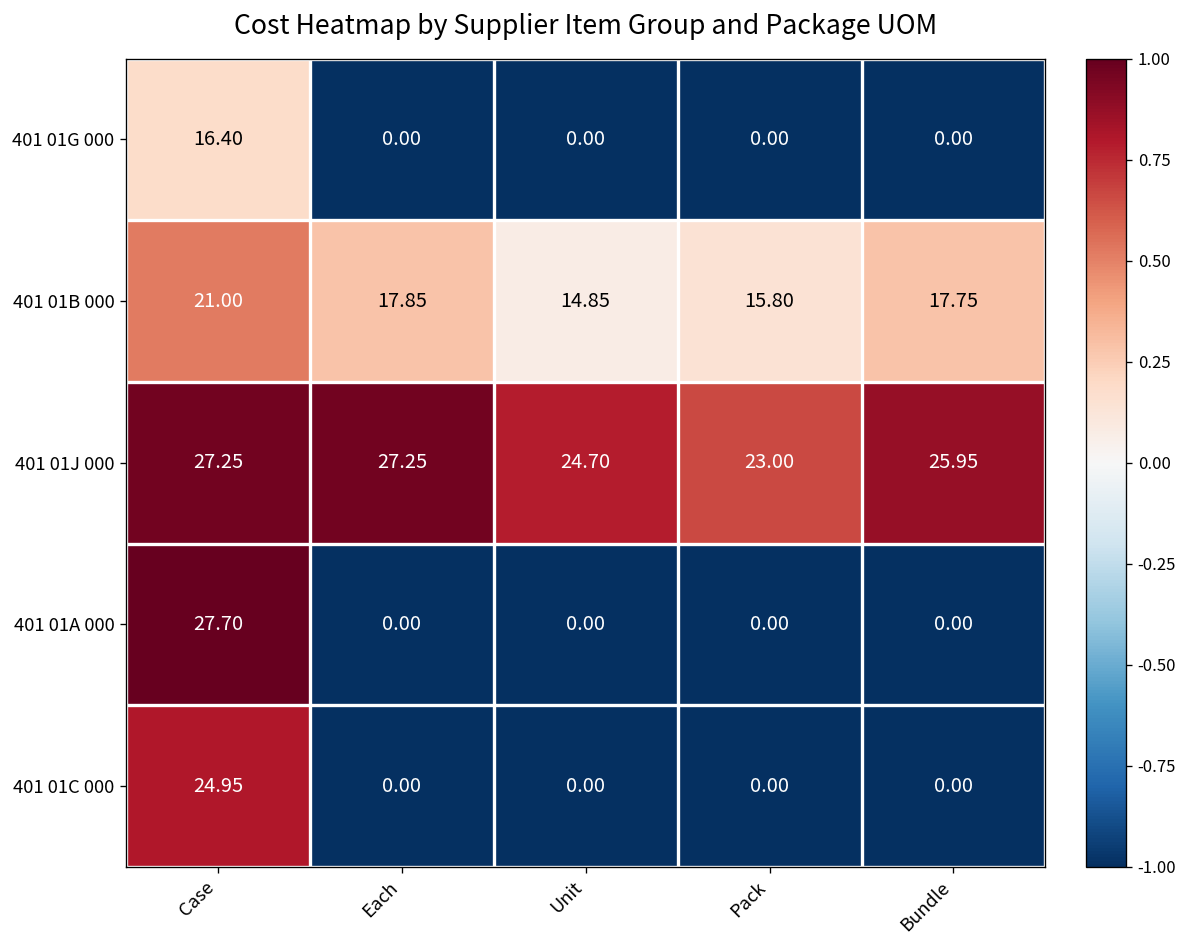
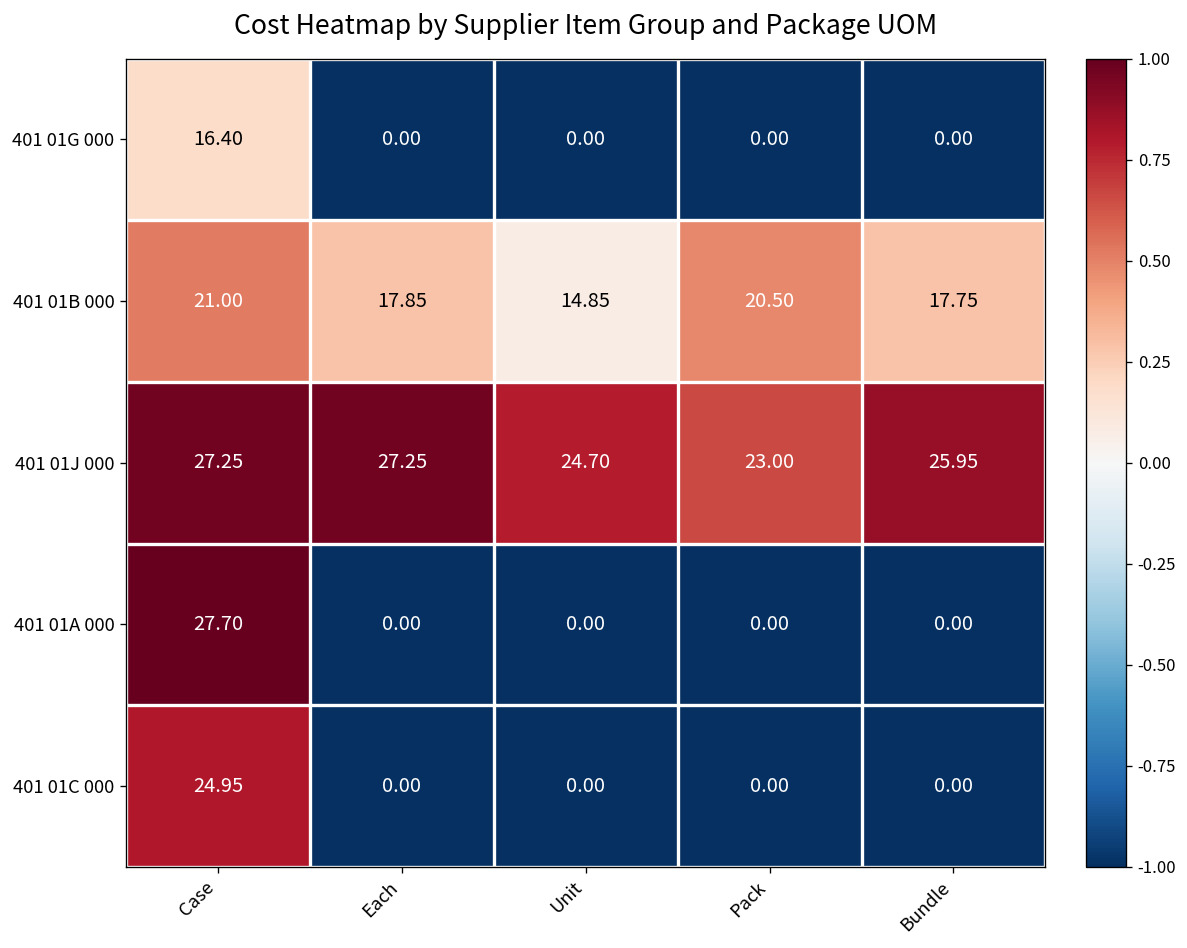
401 01B 000, Pack: 15.80 -> 20.50
